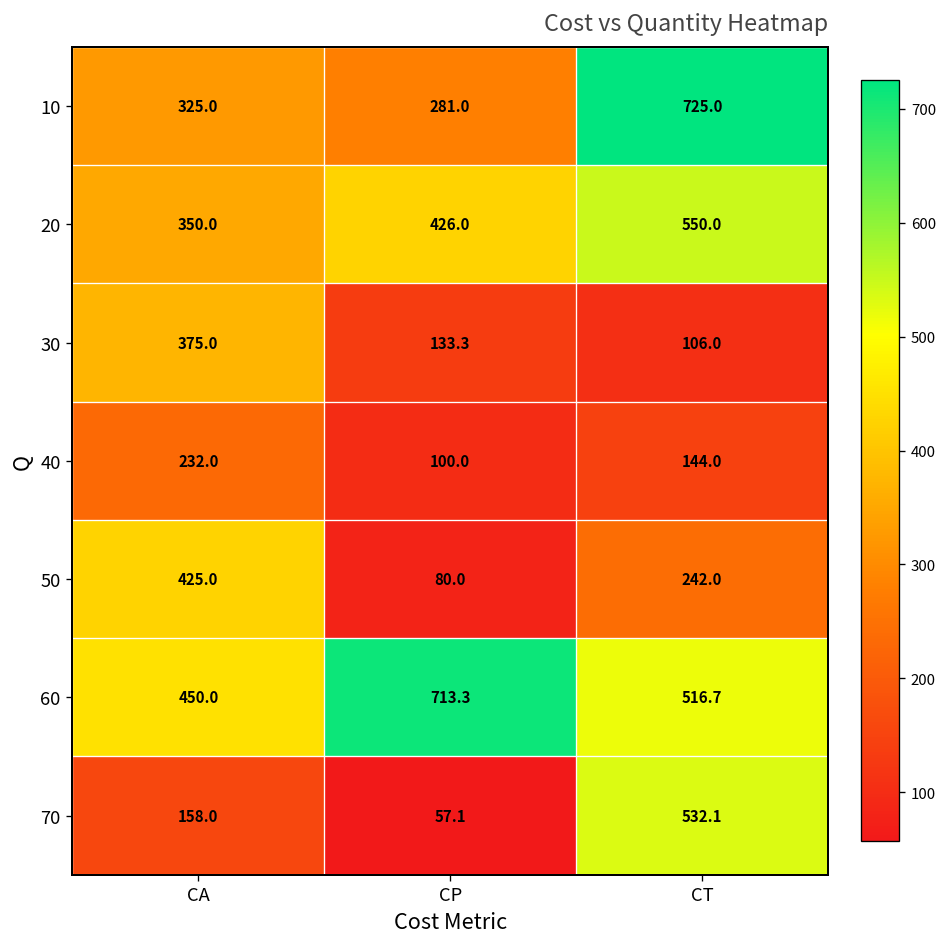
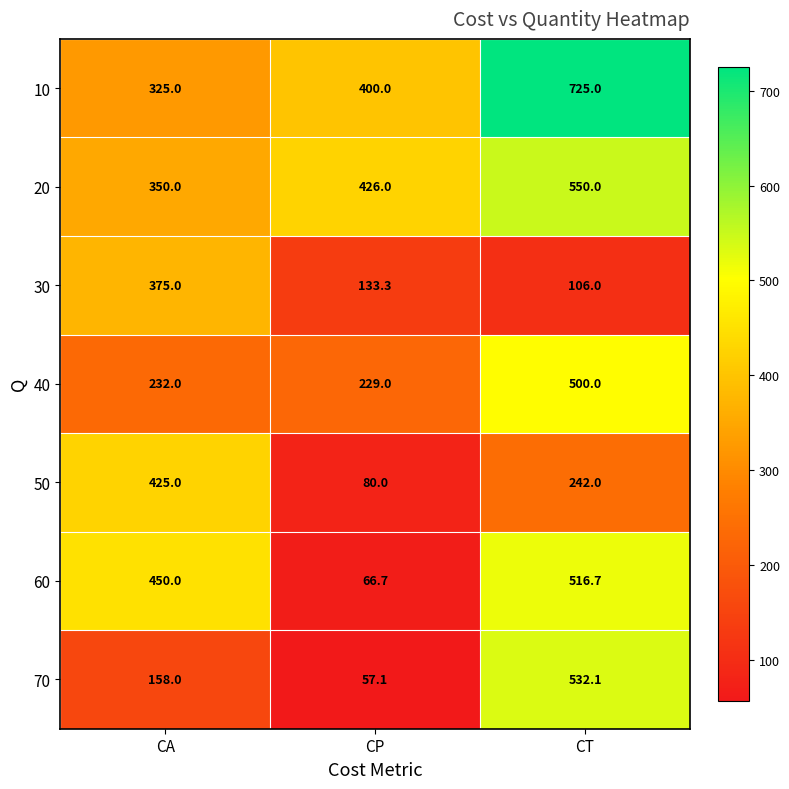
10, CP: 281.0 -> 400.0
40, CP: 100.0 -> 229.0
40, CT: 144.0 -> 500.0
60, CP: 713.3 -> 66.7
